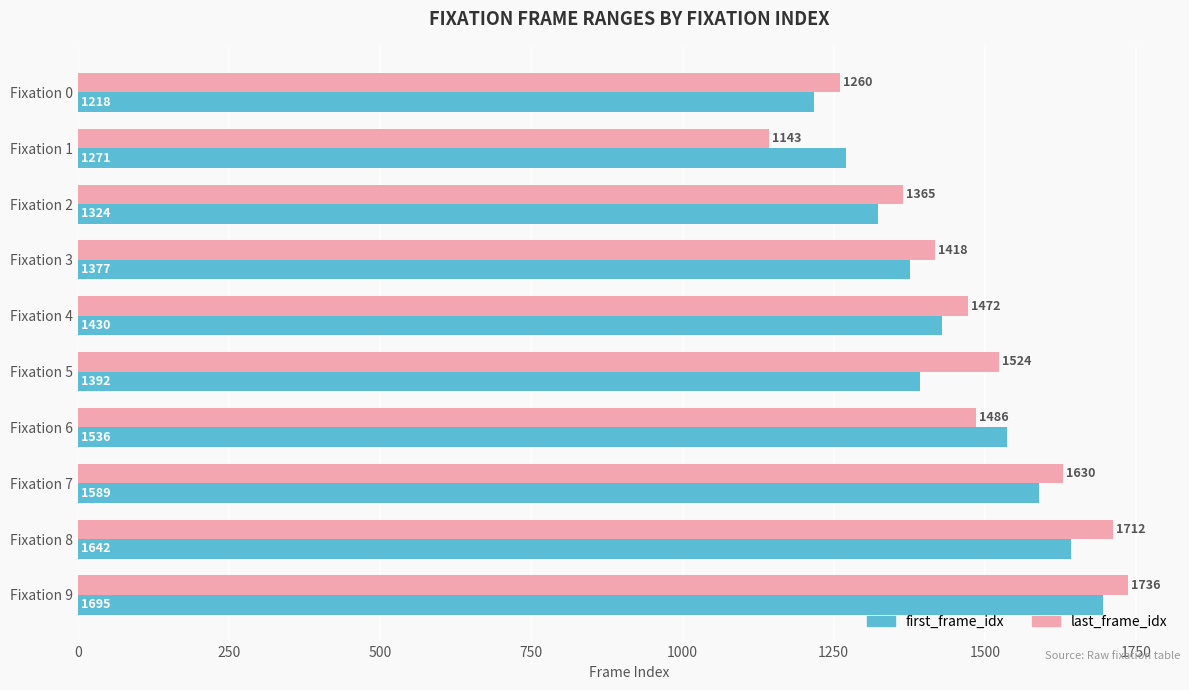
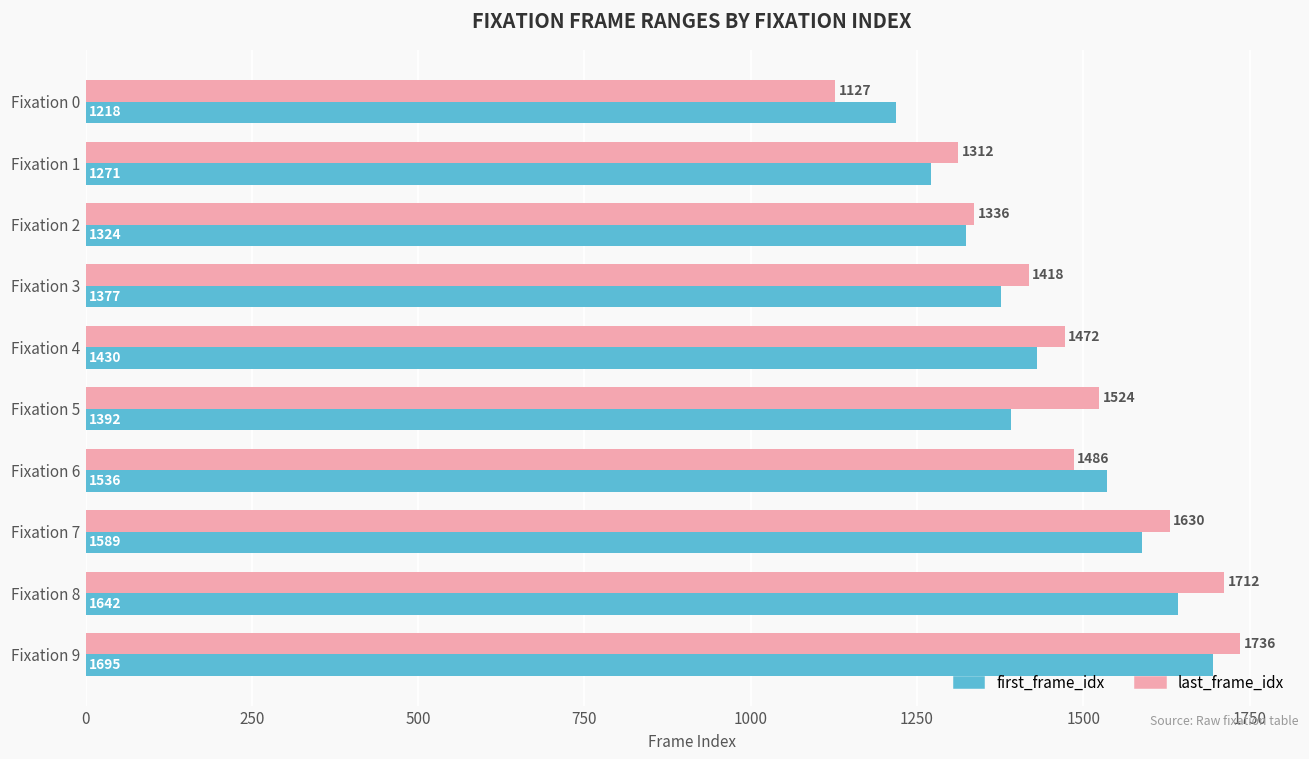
last_frame_idx, Fixation 0: 1260 -> 1127
last_frame_idx, Fixation 1: 1143 -> 1312
last_frame_idx, Fixation 2: 1365 -> 1336
